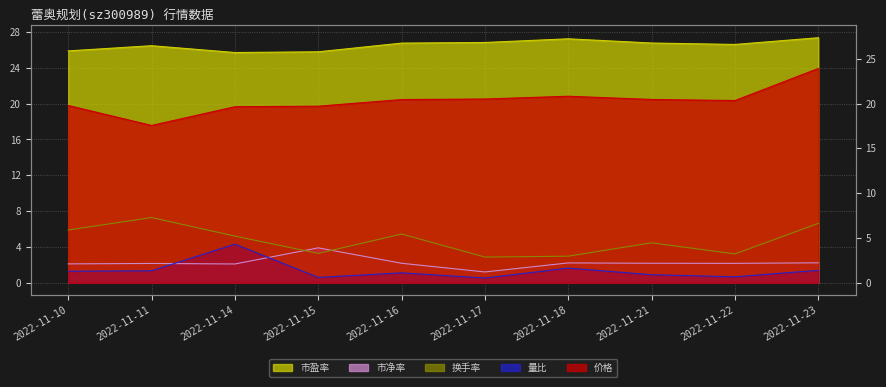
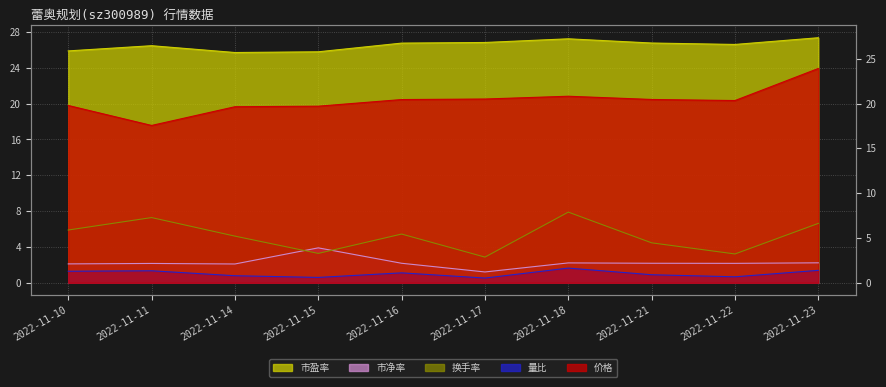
量比, 2022-11-14: 4 -> 1
换手率, 2022-11-18: 3 -> 8
